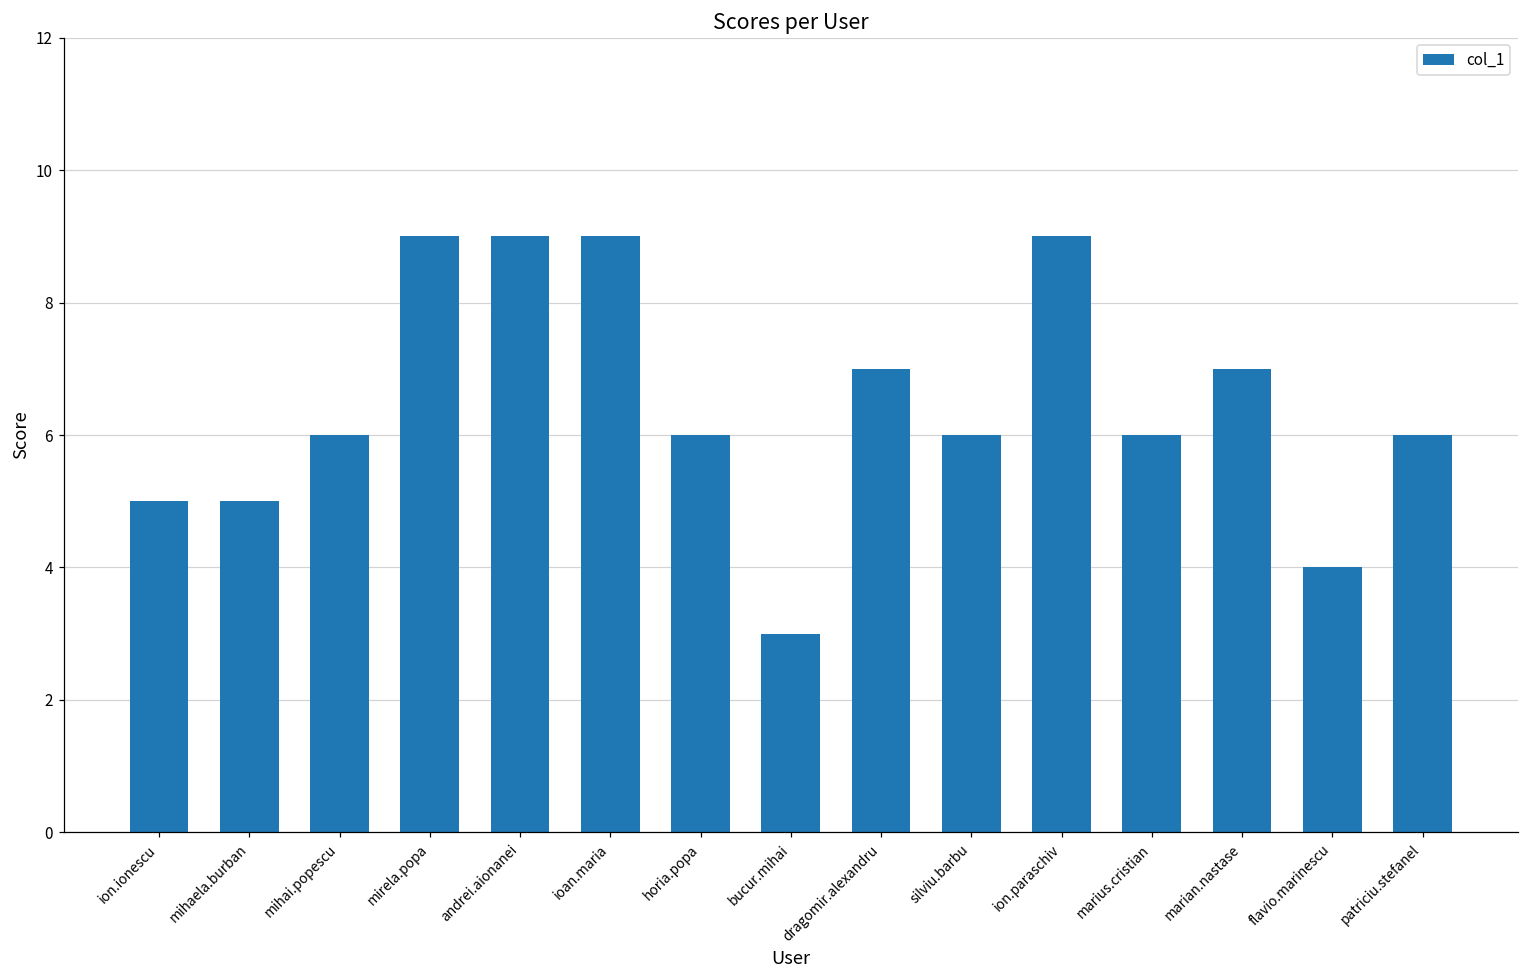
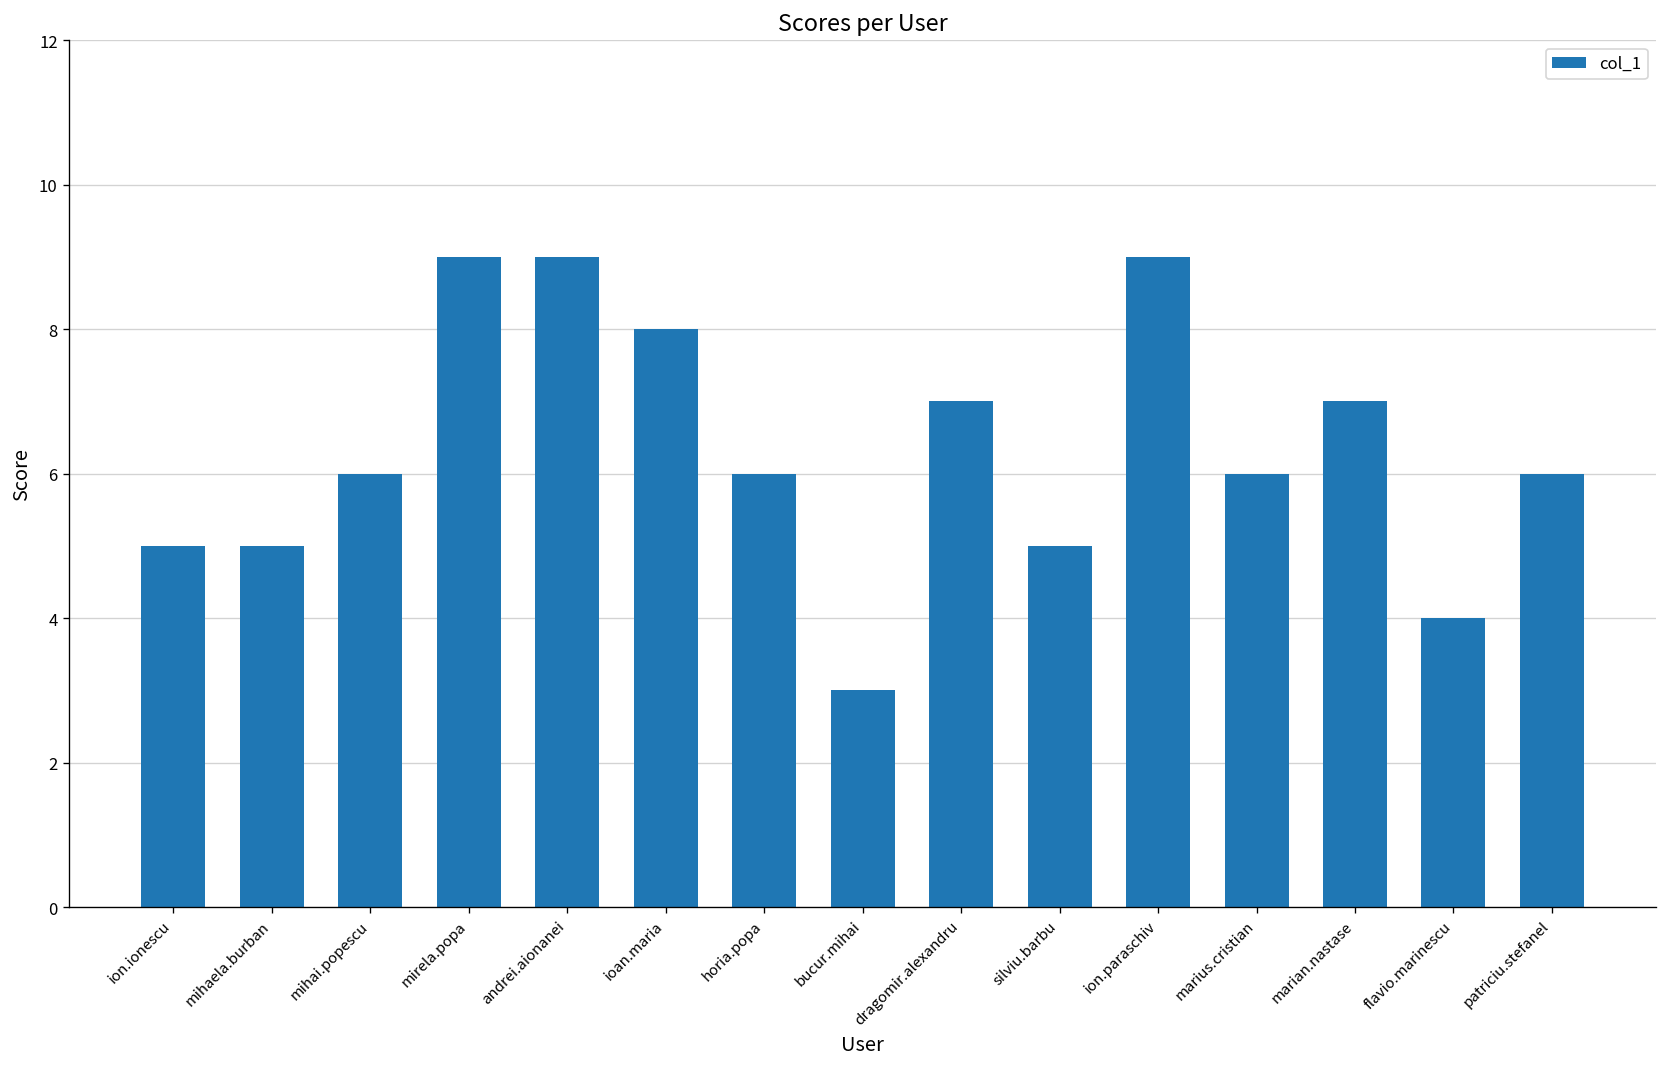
ioan.maria: 9 -> 8
silviu.barbu: 6 -> 5
